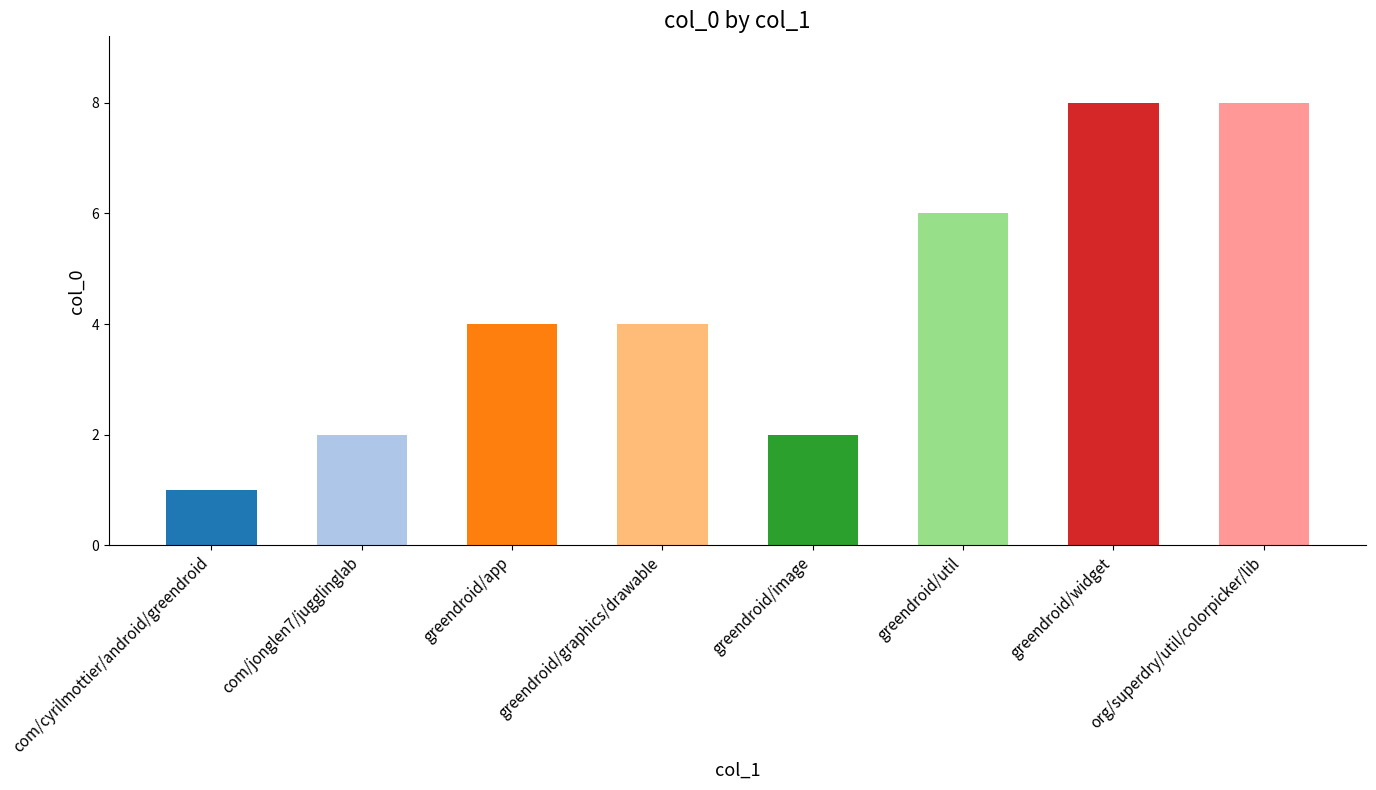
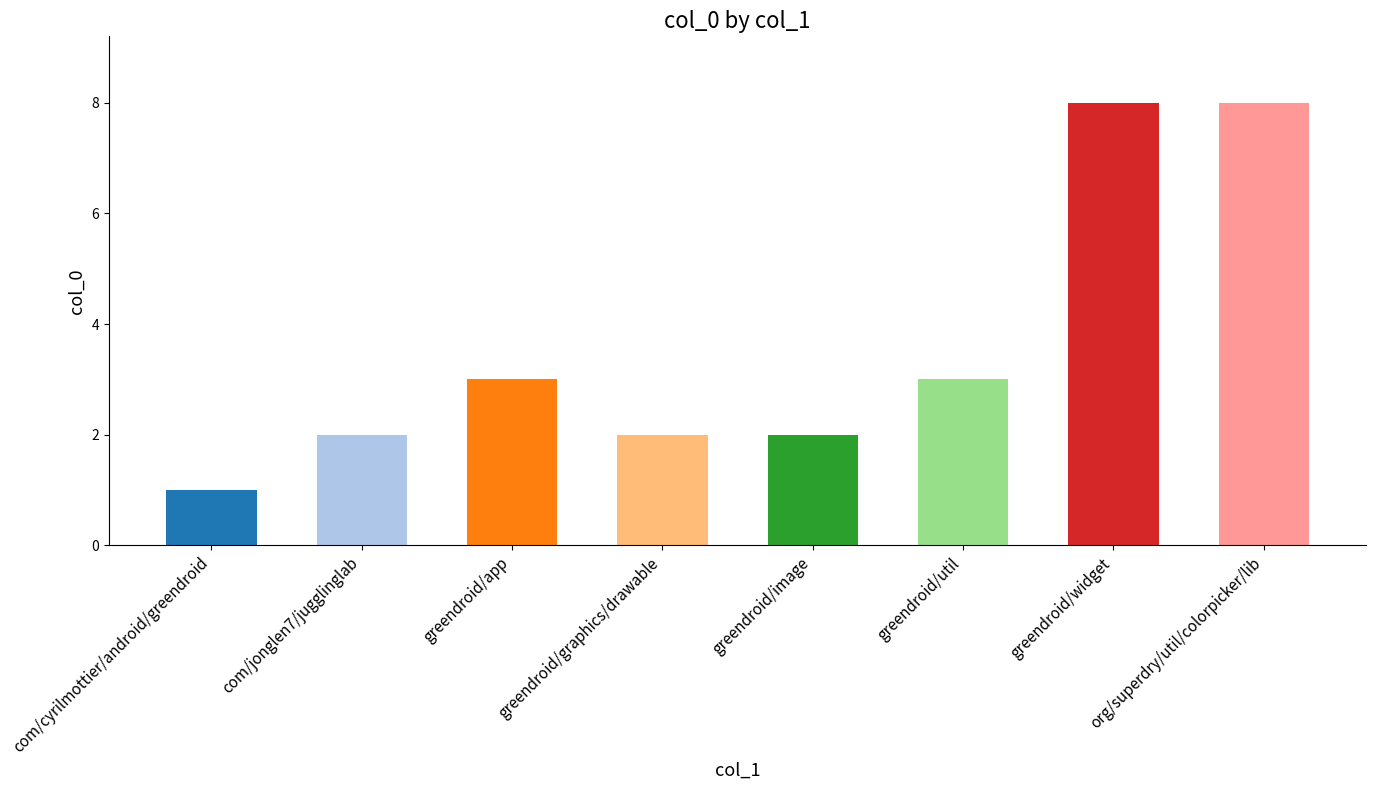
greendroid/app: 4 -> 3
greendroid/graphics/drawable: 4 -> 2
greendroid/util: 6 -> 3
